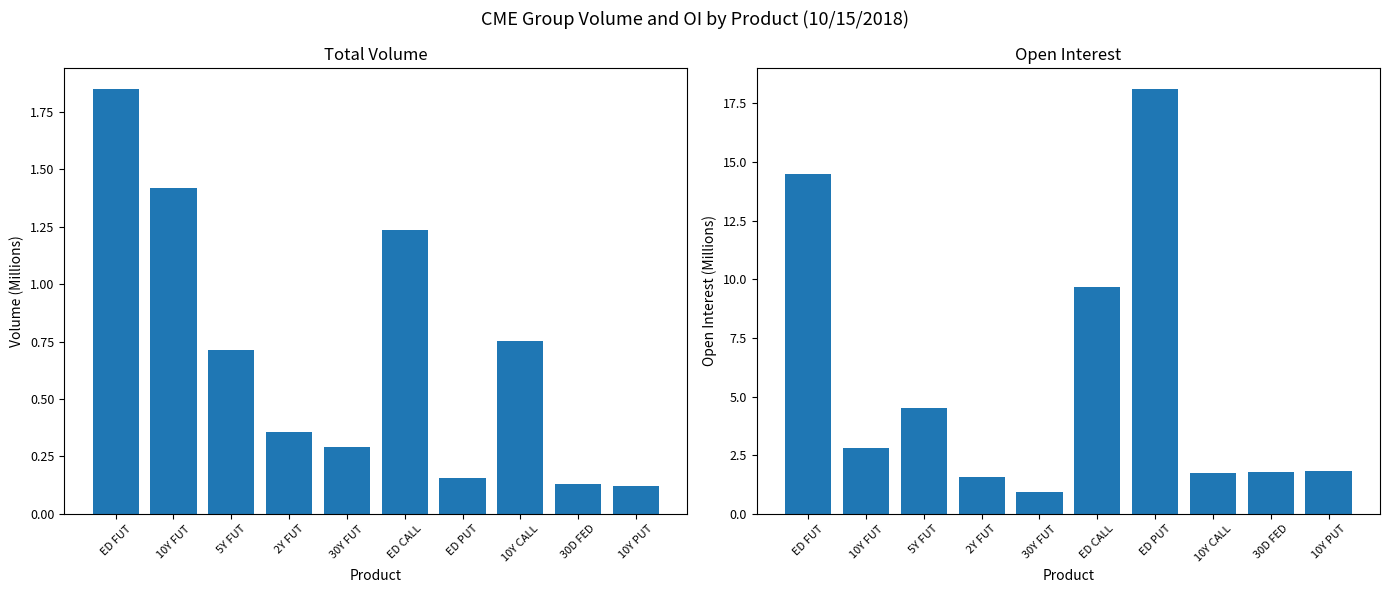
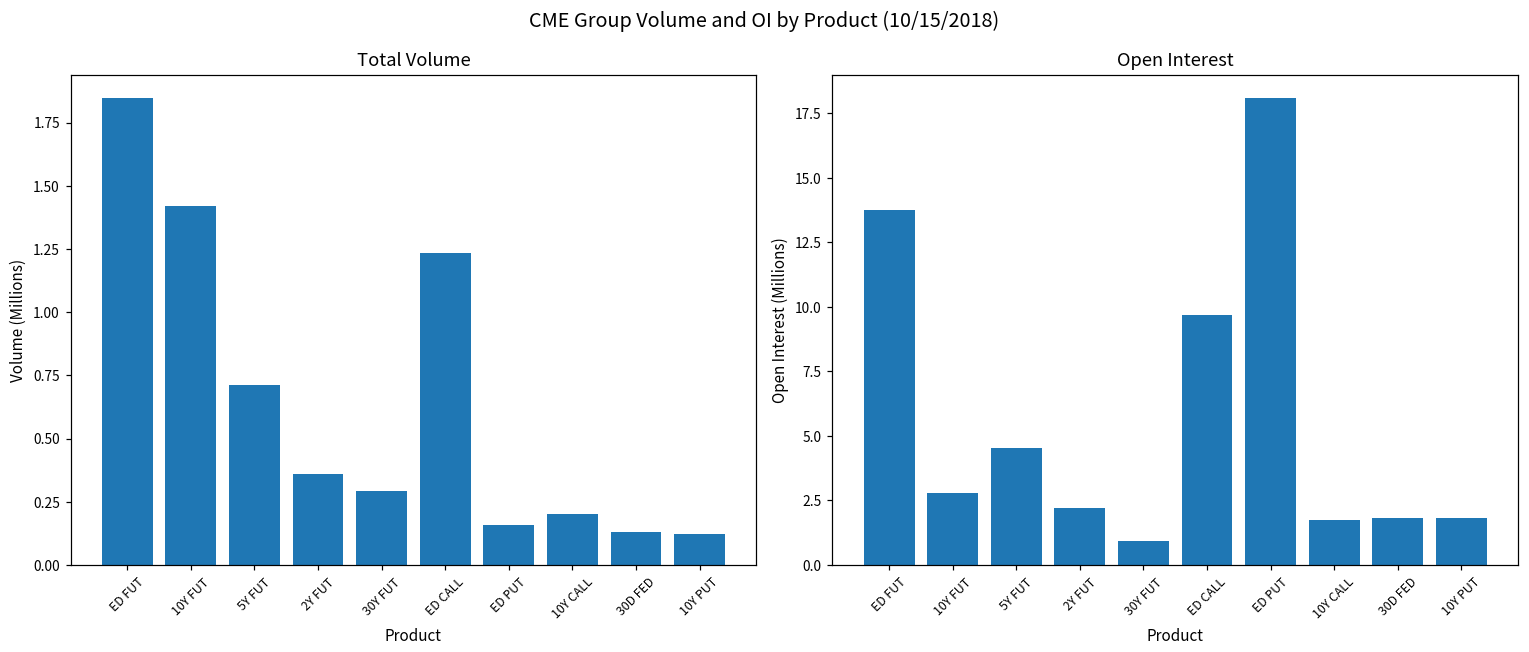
Total Volume, 10Y CALL: 0.75 -> 0.20
Open Interest, ED FUT: 14.5 -> 13.8
Open Interest, 2Y FUT: 1.6 -> 2.2
